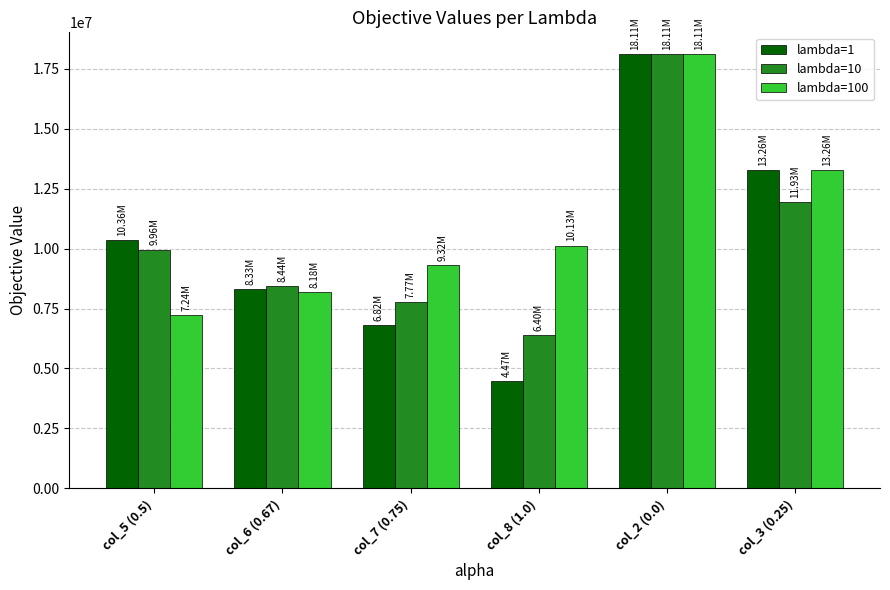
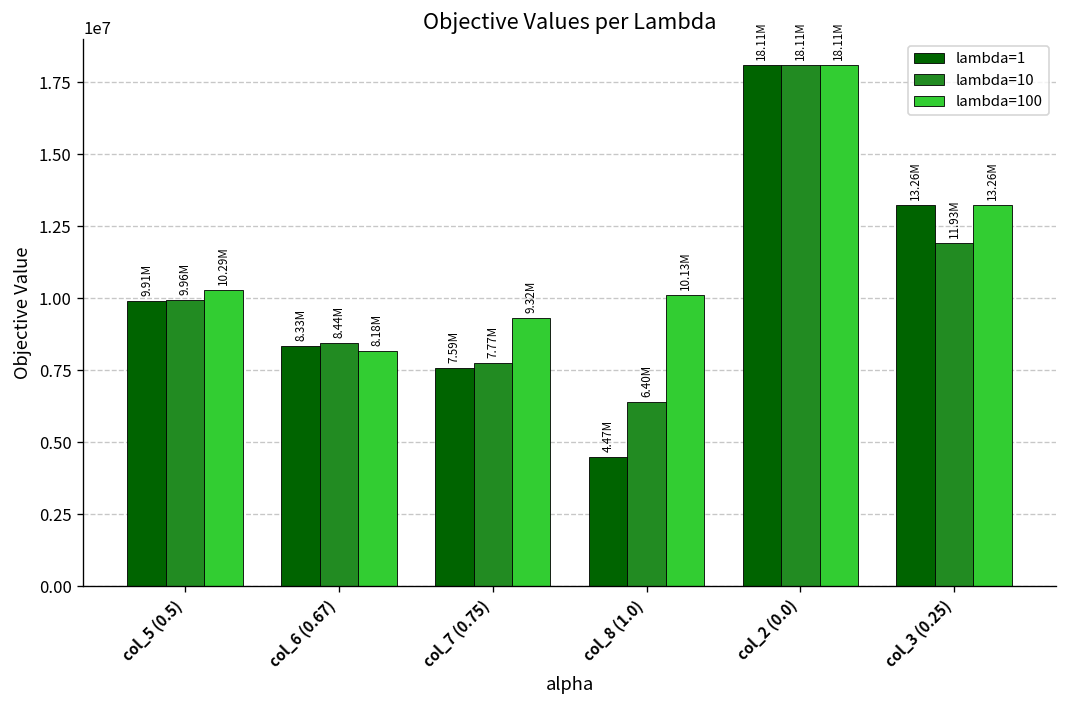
lambda=1, col_5 (0.5): 10.36M -> 9.91M
lambda=100, col_5 (0.5): 7.24M -> 10.29M
lambda=1, col_7 (0.75): 6.82M -> 7.59M
